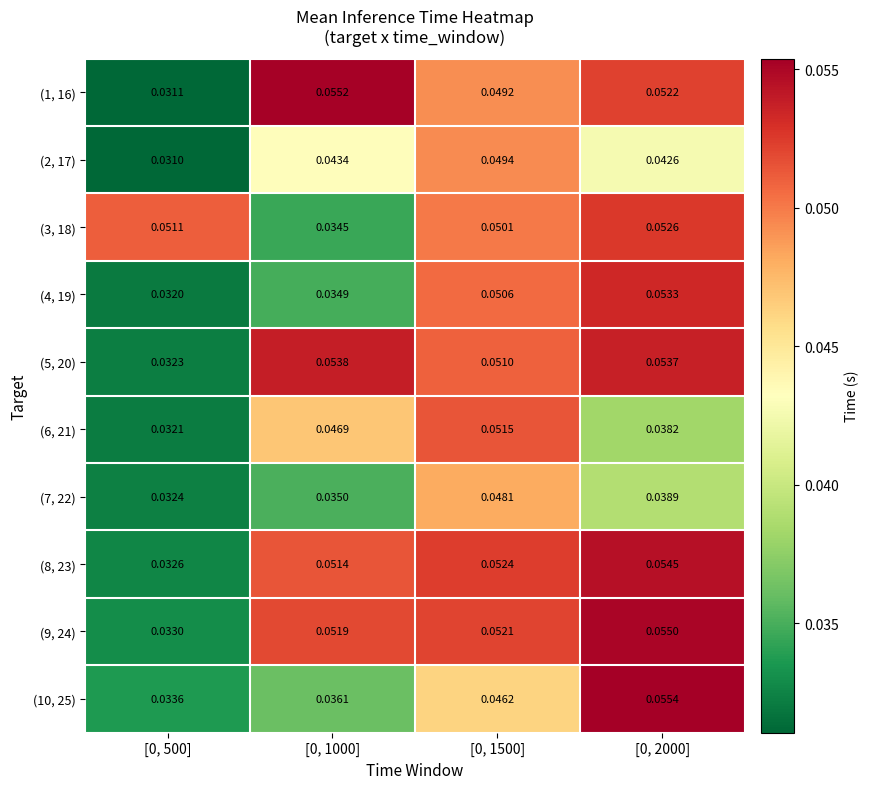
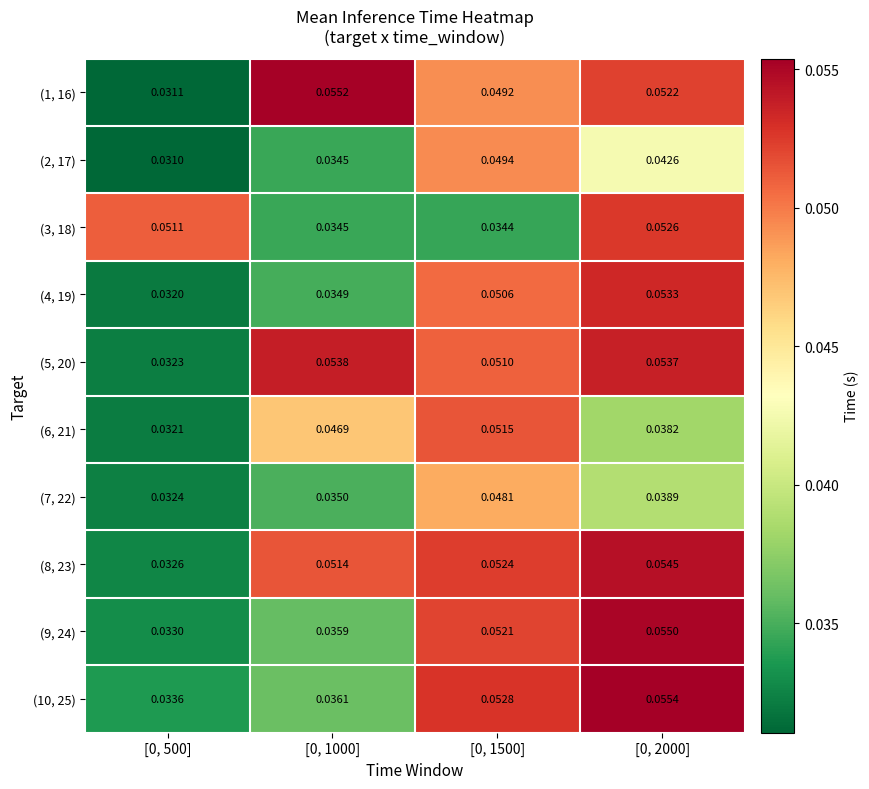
(2, 17), [0, 1000]: 0.0434 -> 0.0345
(3, 18), [0, 1500]: 0.0501 -> 0.0344
(9, 24), [0, 1000]: 0.0519 -> 0.0359
(10, 25), [0, 1500]: 0.0462 -> 0.0528
